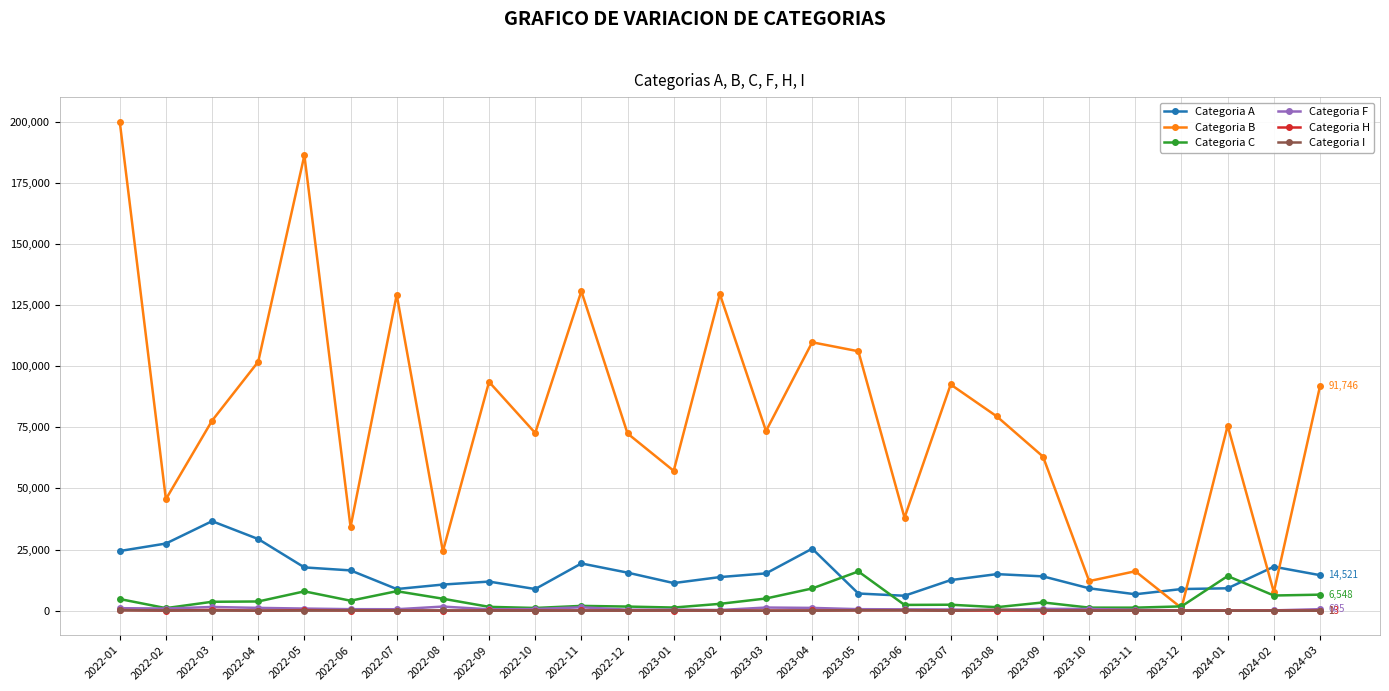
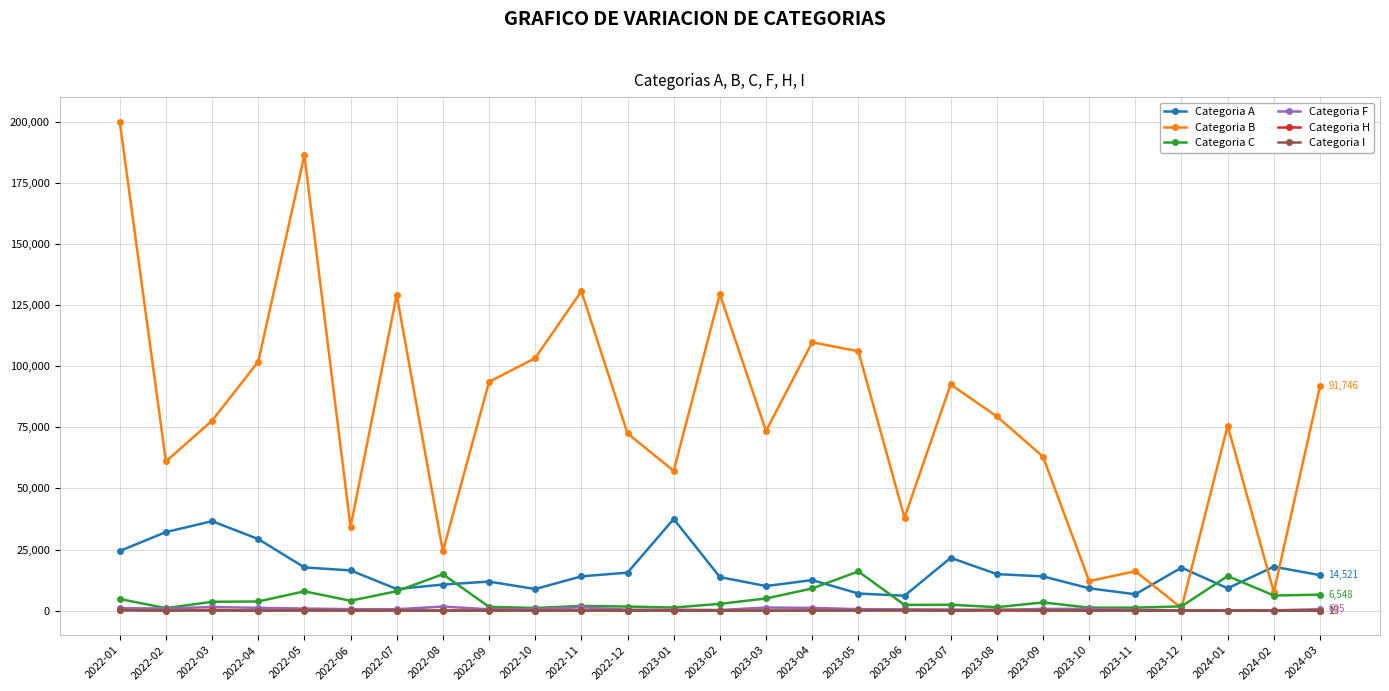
Categoria A, 2022-02: 27,000 -> 32,000
Categoria B, 2022-02: 46,000 -> 61,000
Categoria C, 2022-08: 5,000 -> 15,000
Categoria B, 2022-10: 73,000 -> 103,000
Categoria A, 2022-11: 19,000 -> 14,000
Categoria A, 2023-01: 11,000 -> 37,000
Categoria A, 2023-03: 15,000 -> 10,000
Categoria A, 2023-04: 25,000 -> 13,000
Categoria A, 2023-07: 13,000 -> 22,000
Categoria A, 2023-12: 9,000 -> 18,000
